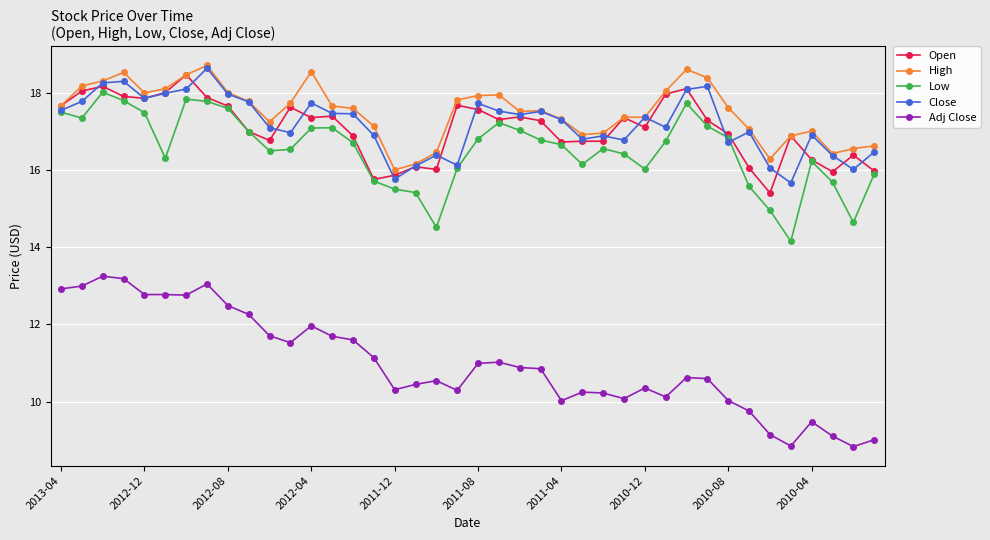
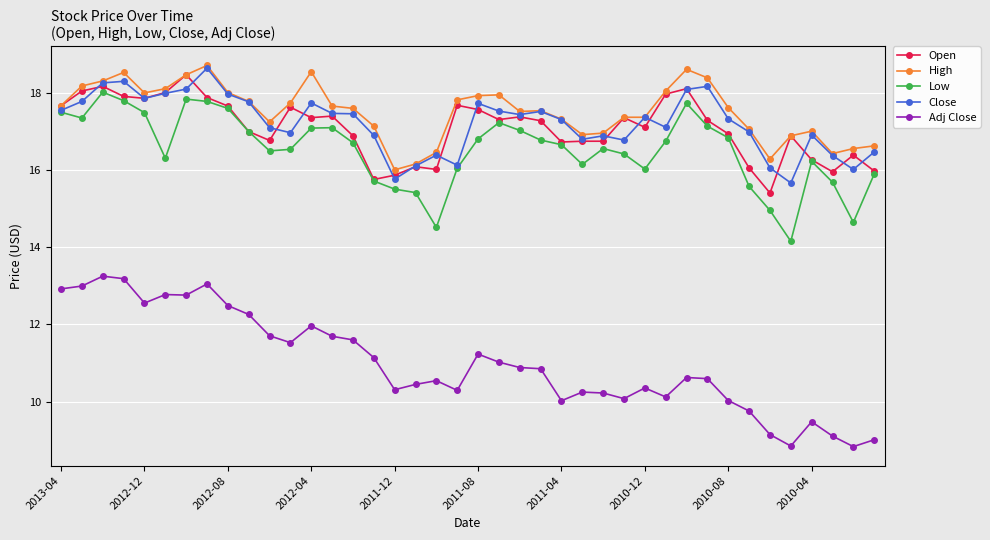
Adj Close, 2012-12: 12.8 -> 12.6
Adj Close, 2011-08: 11.0 -> 11.2
Close, 2010-08: 16.7 -> 17.3
